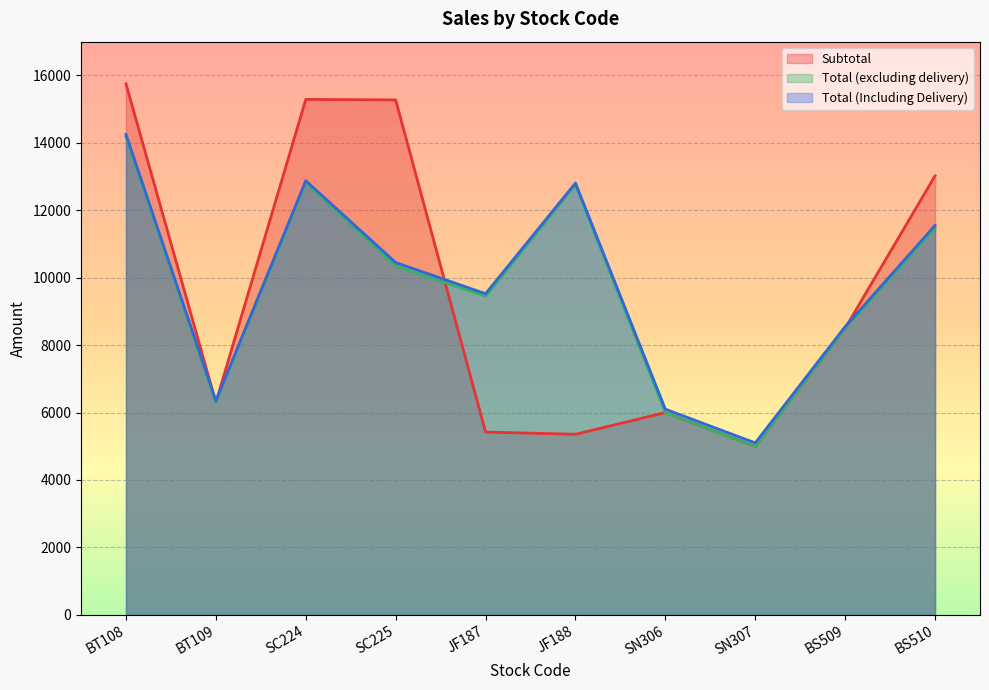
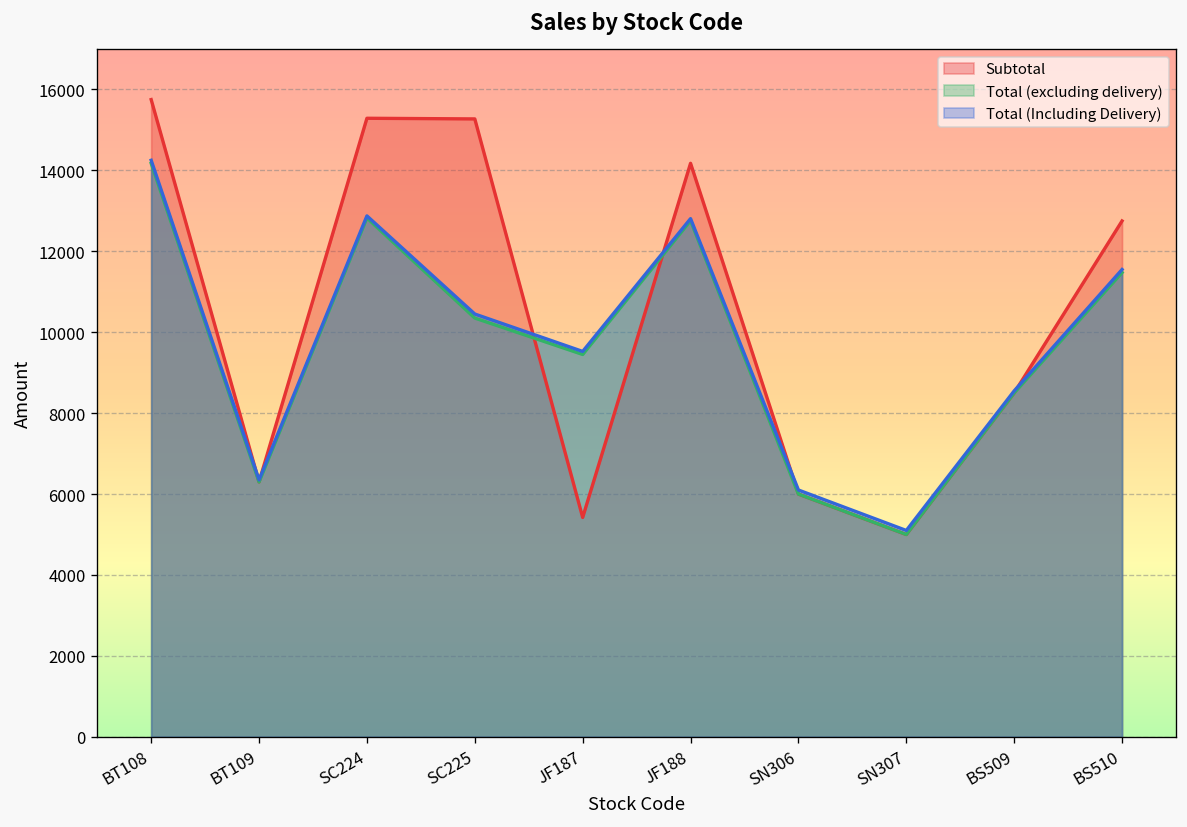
Subtotal, JF188: 5400 -> 14200
Subtotal, BS510: 13000 -> 12800
